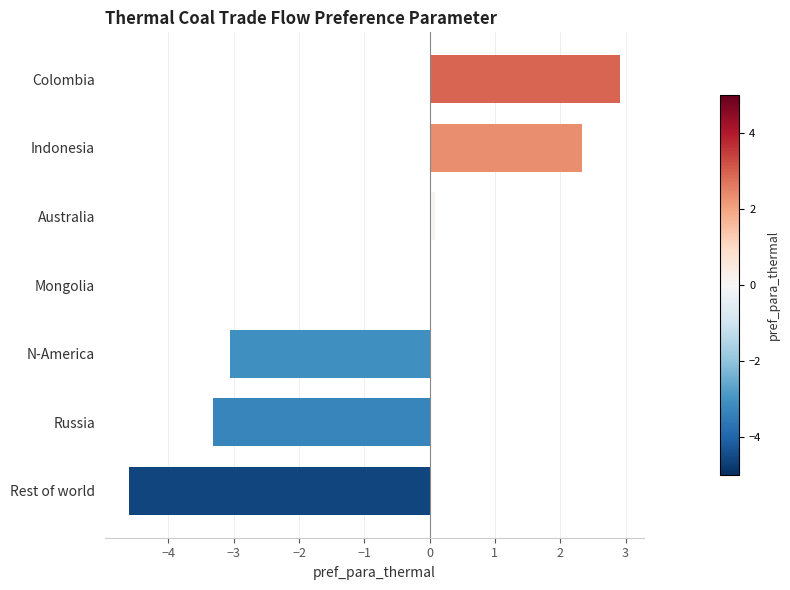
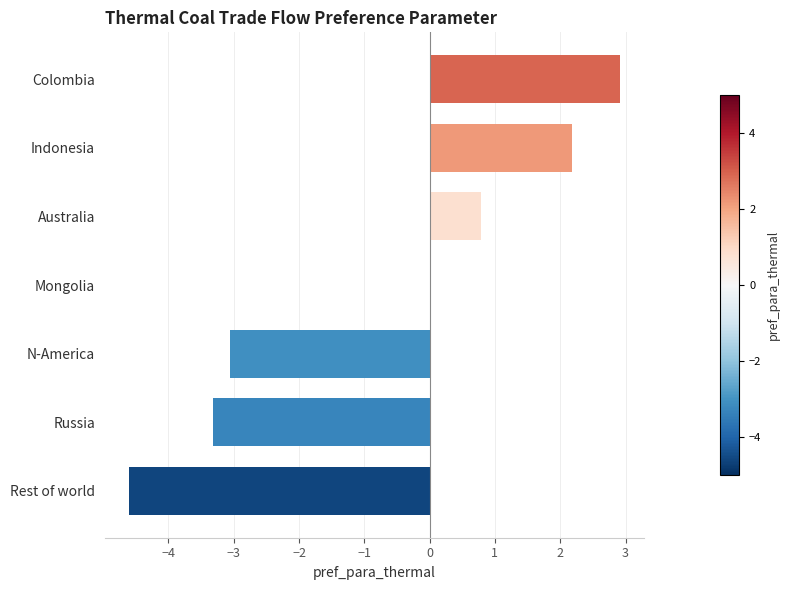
Indonesia: 2.3 -> 2.2
Australia: 0.1 -> 0.8
